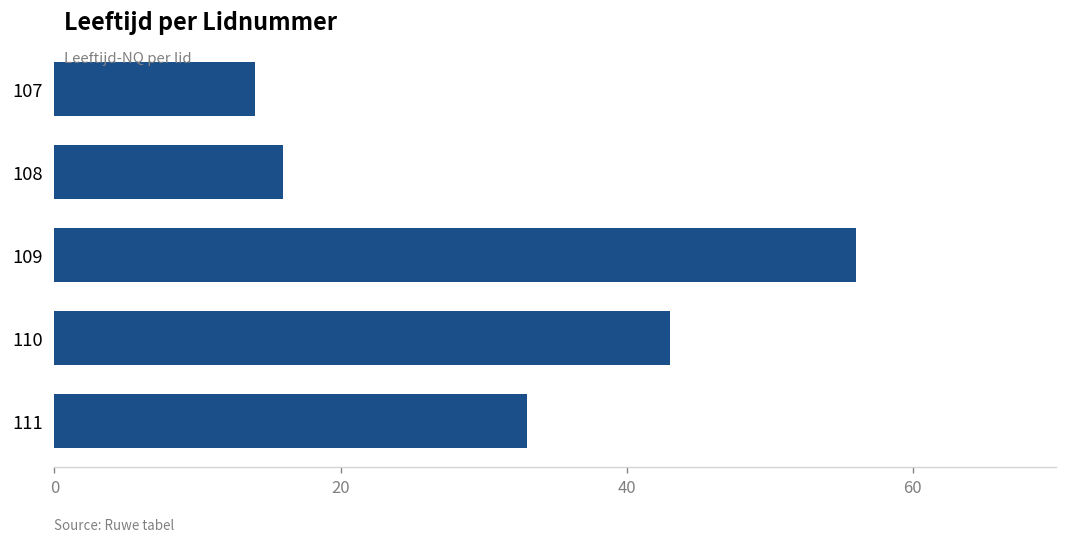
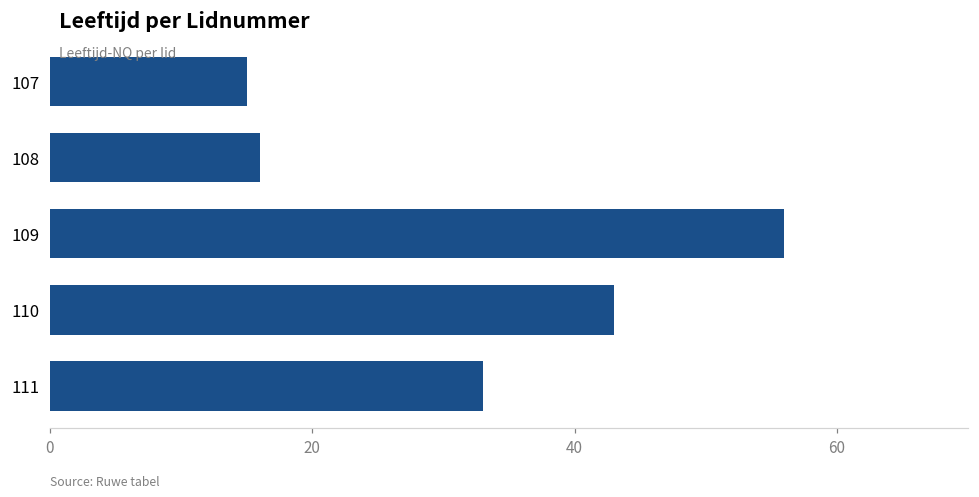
107: 14 -> 15
